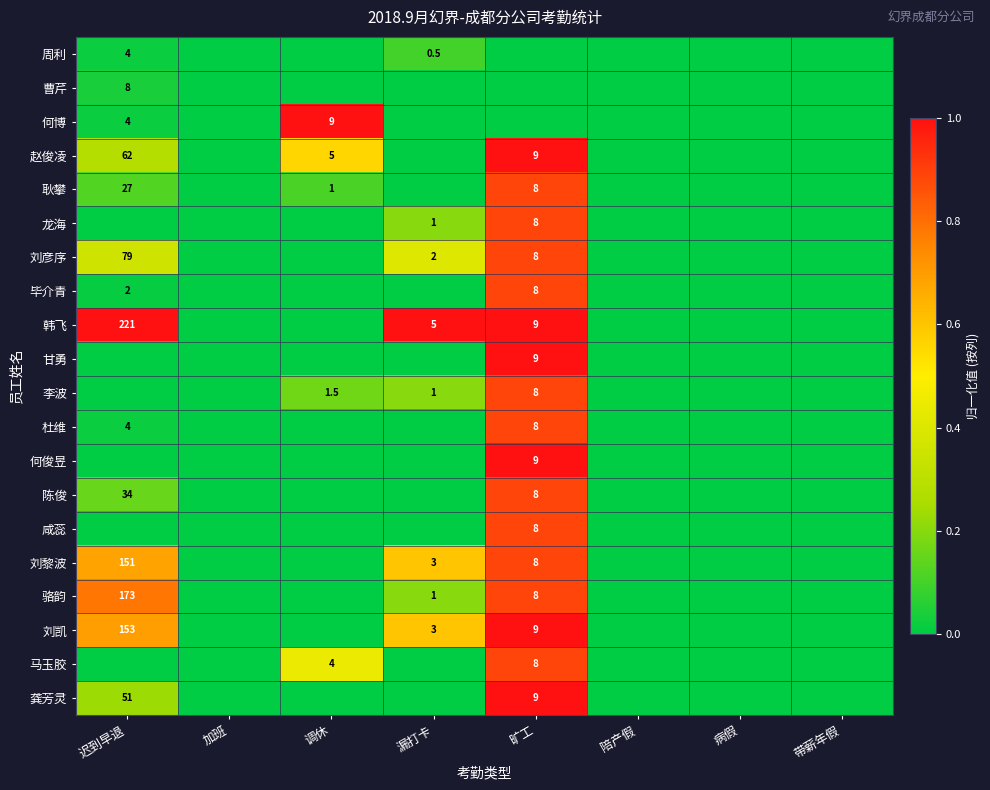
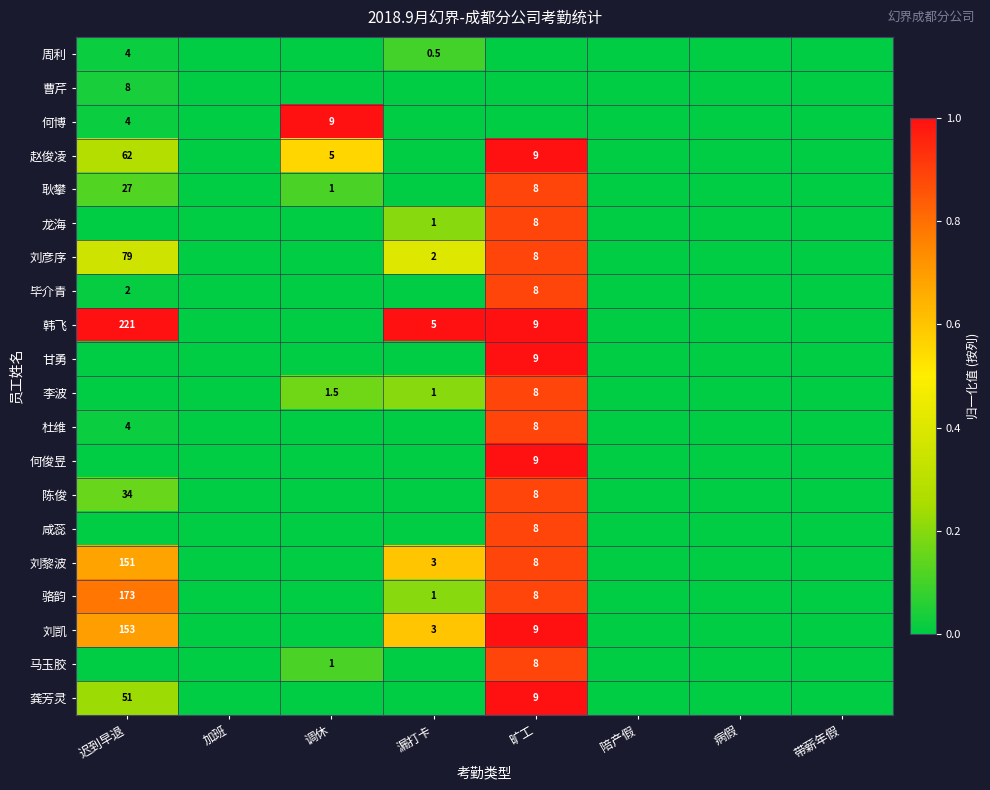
马玉胶, 调休: 4 -> 1
